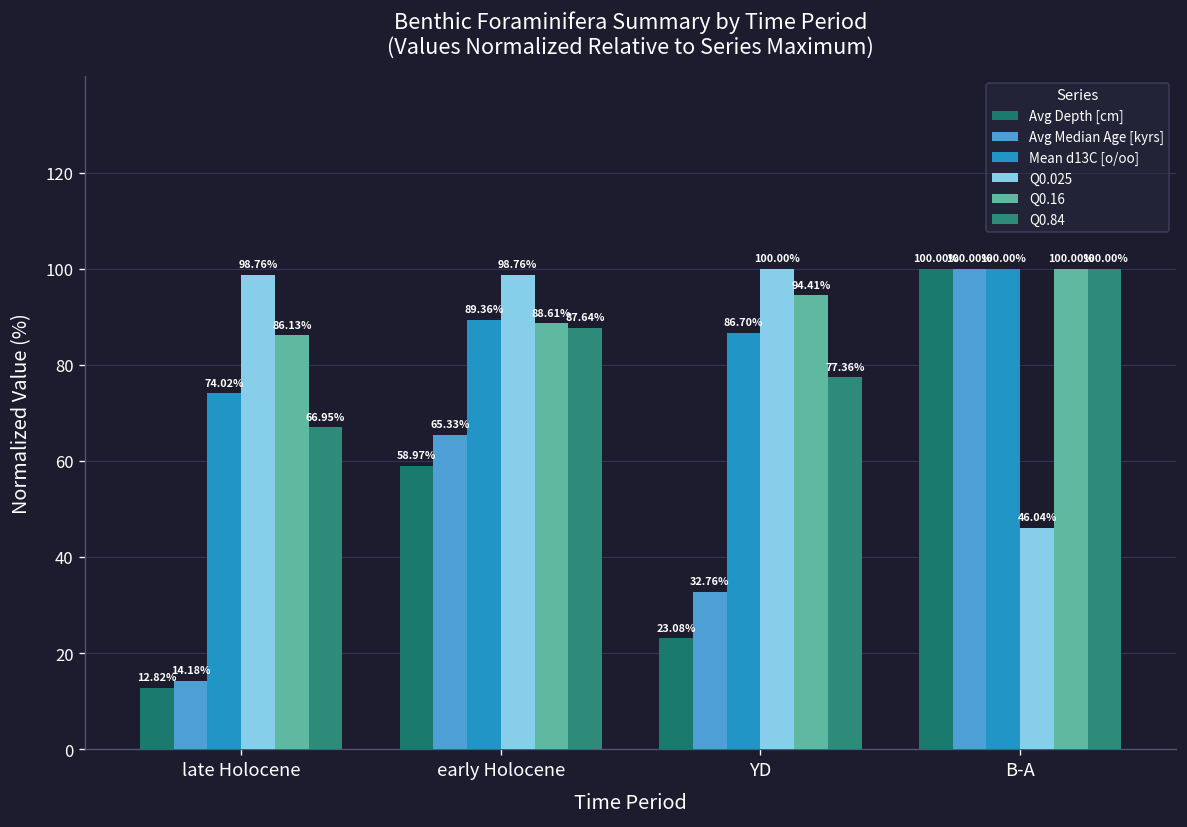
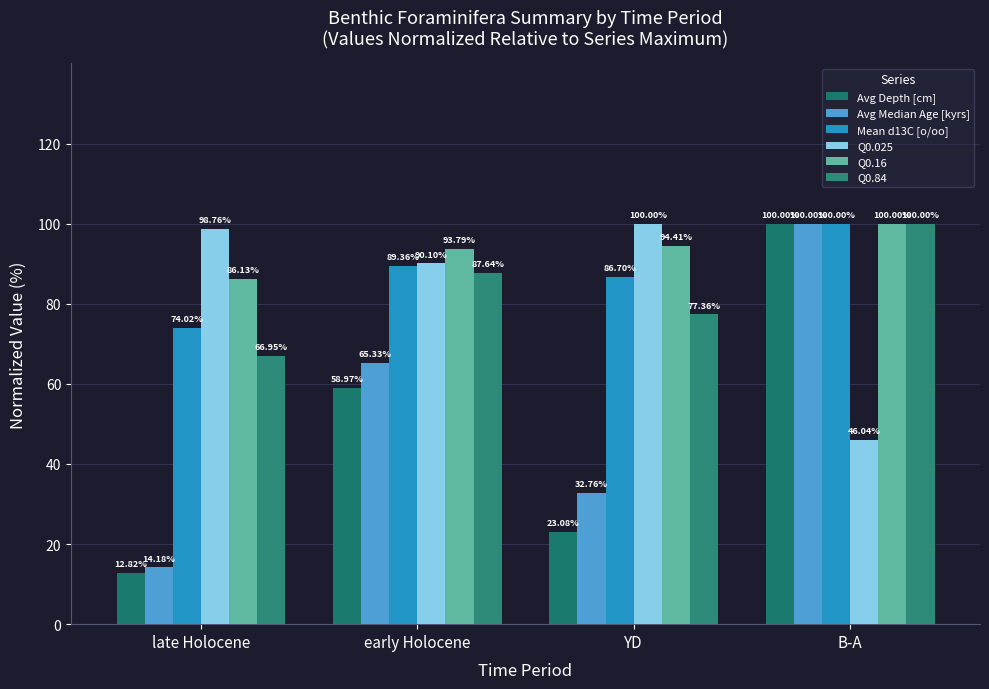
Q0.025, early Holocene: 98.76% -> 90.10%
Q0.16, early Holocene: 88.61% -> 93.79%
